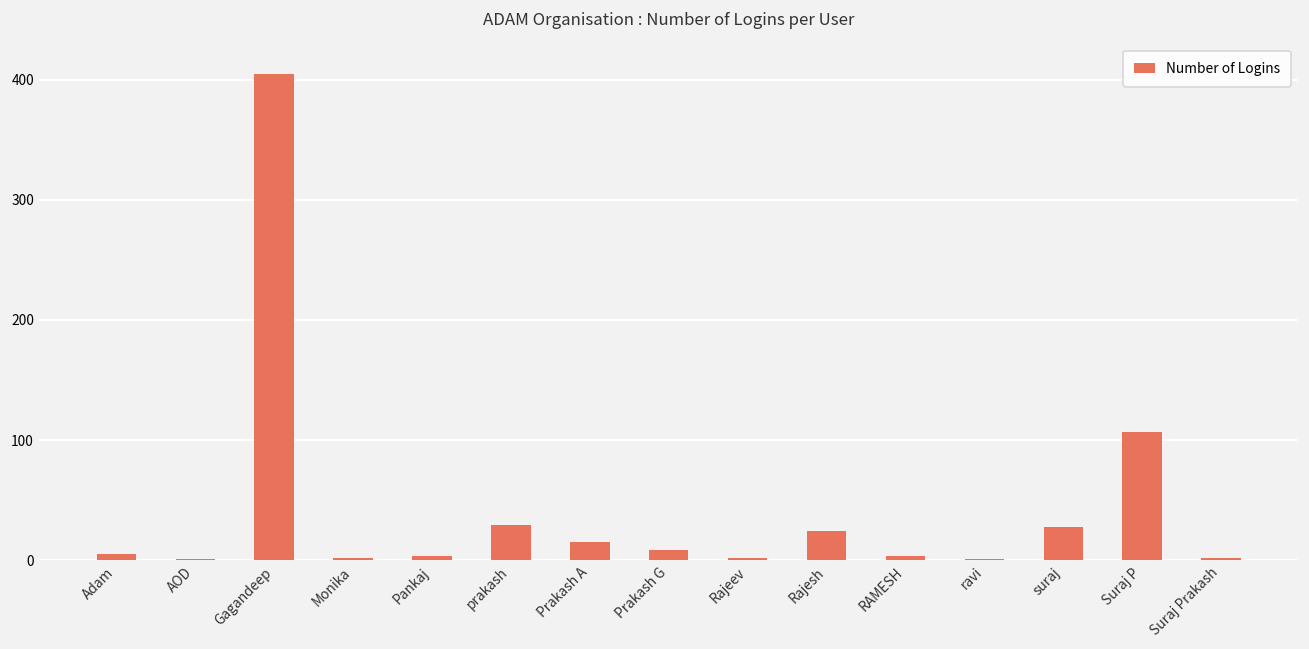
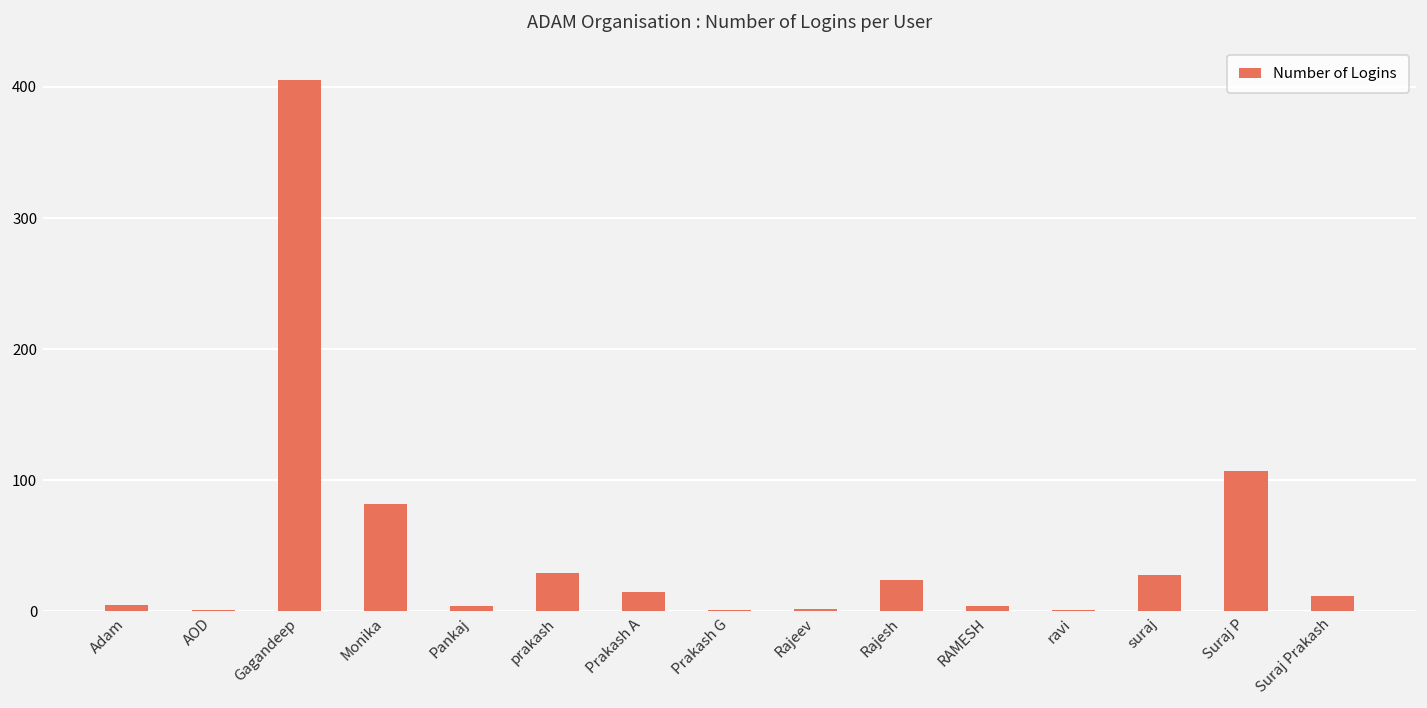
Monika: 2 -> 82
Prakash G: 9 -> 1
Suraj Prakash: 2 -> 12
